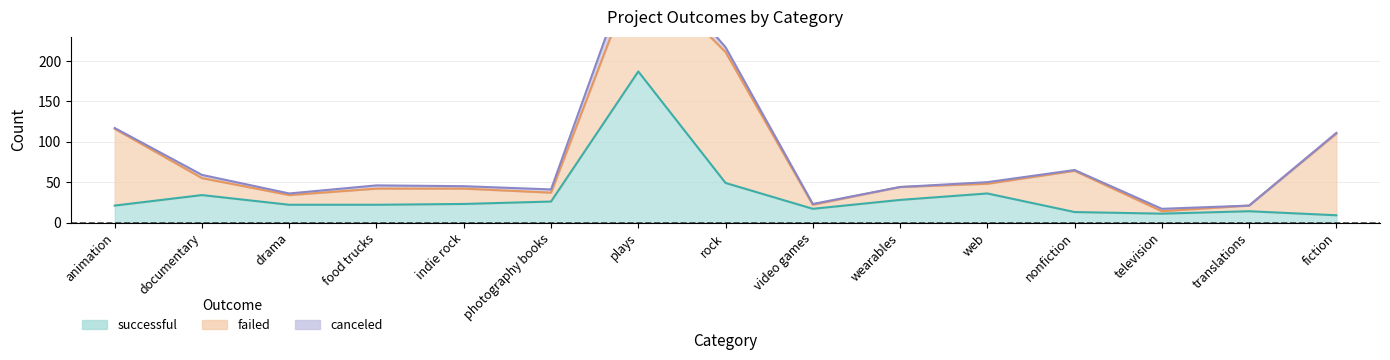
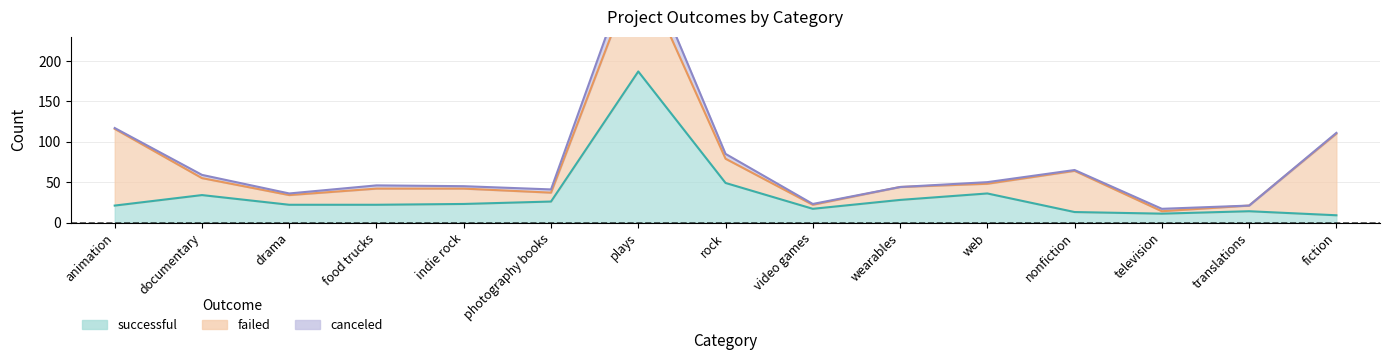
failed, rock: 160 -> 30
